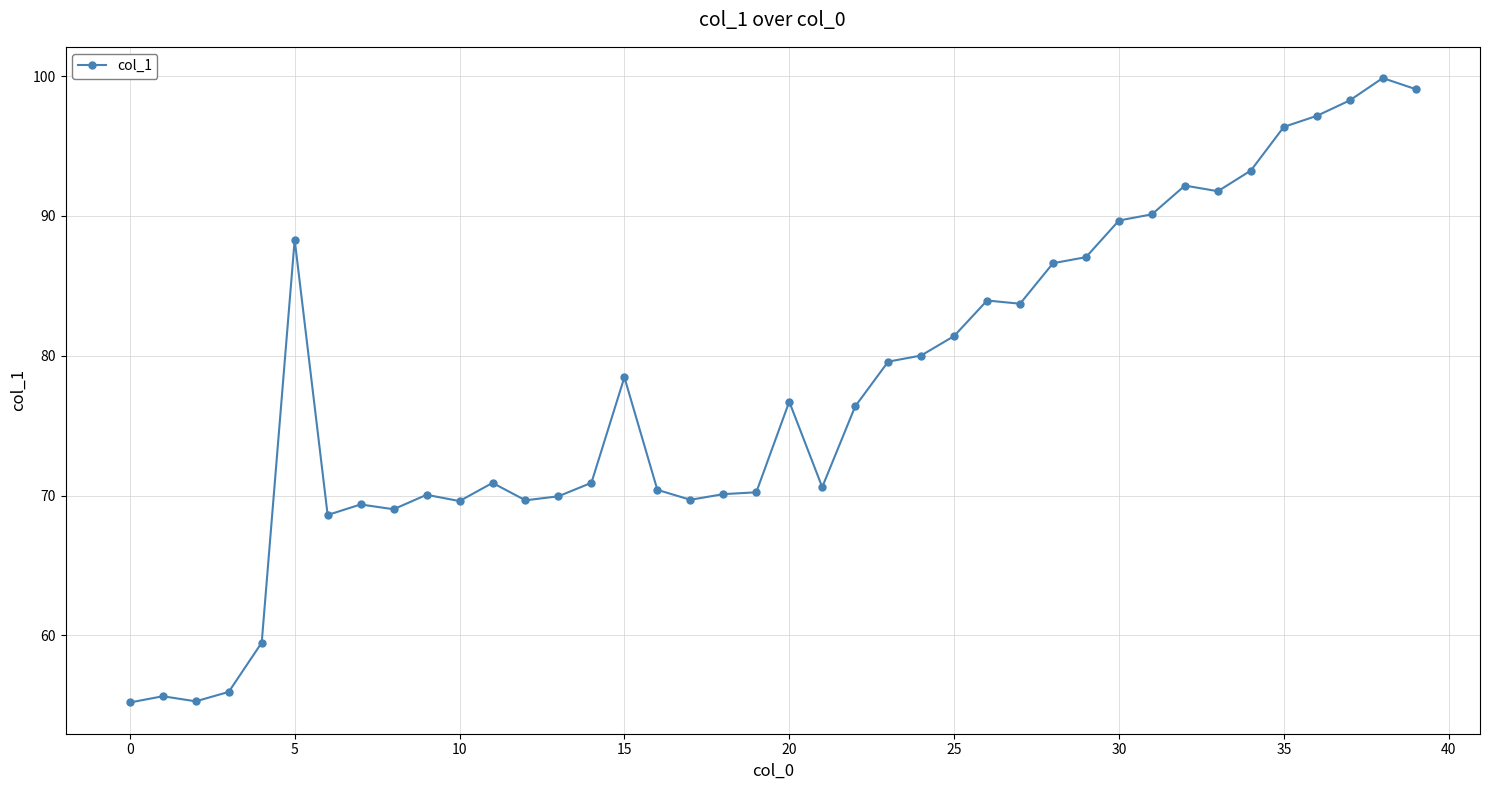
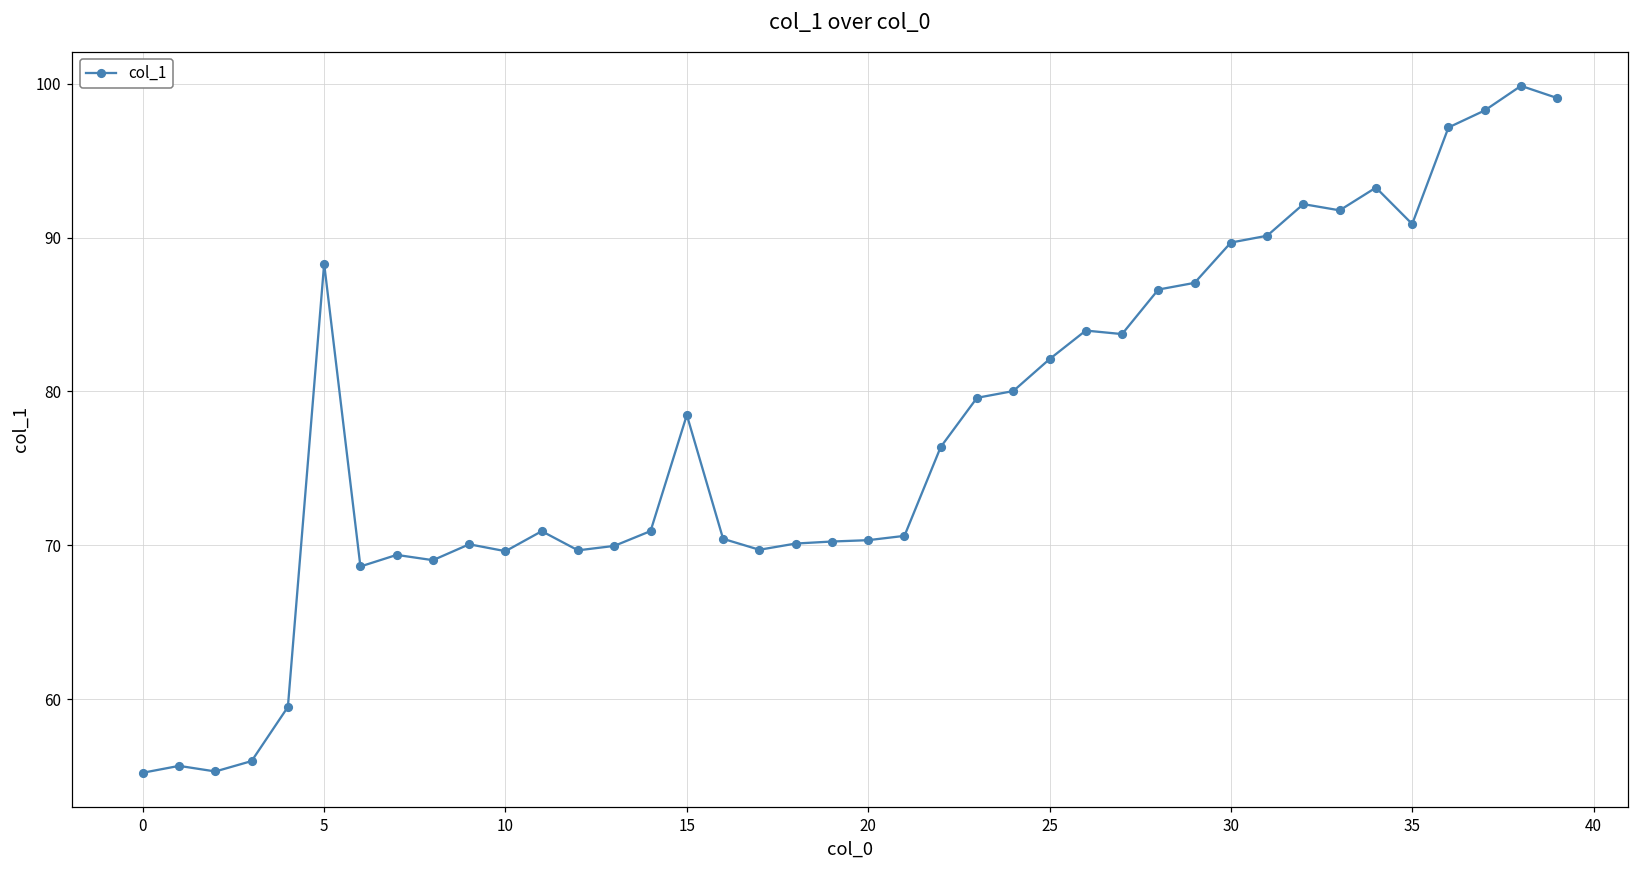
20: 76.7 -> 70.3
25: 81.4 -> 82.1
35: 96.4 -> 90.9
